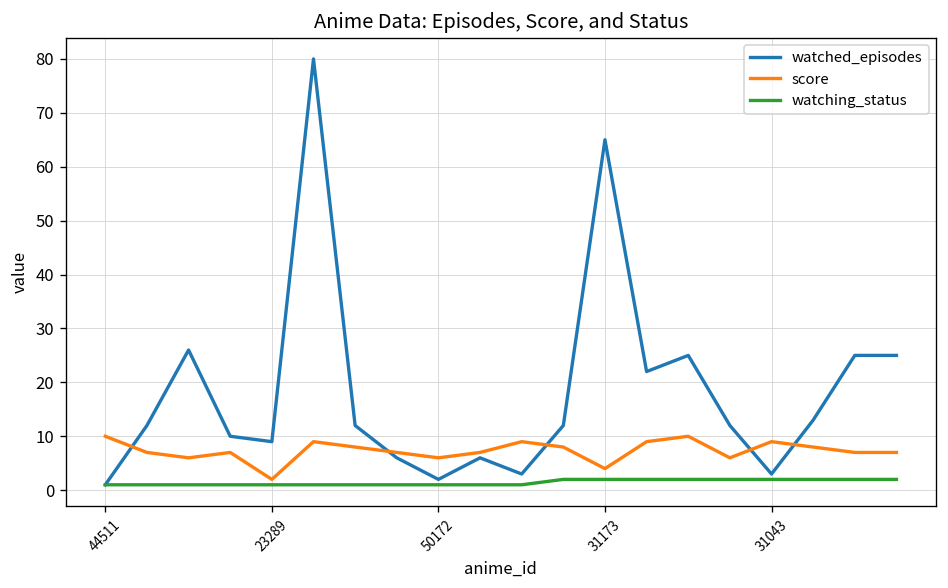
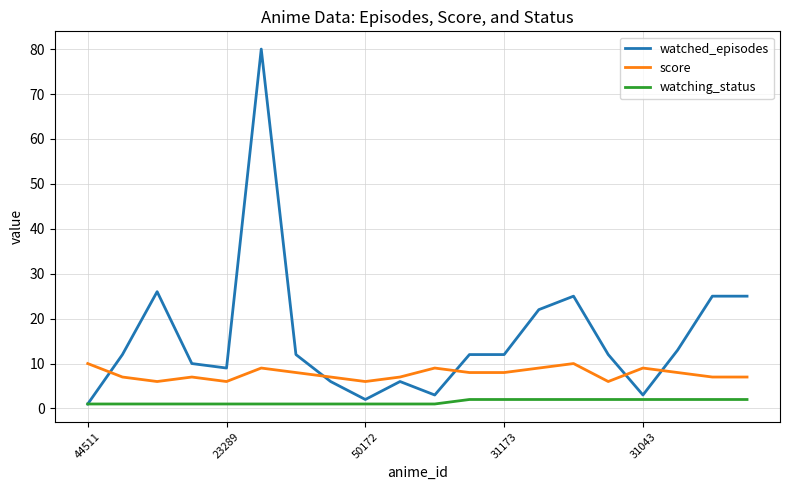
score, 23289: 2 -> 6
watched_episodes, 31173: 65 -> 12
score, 31173: 4 -> 8
